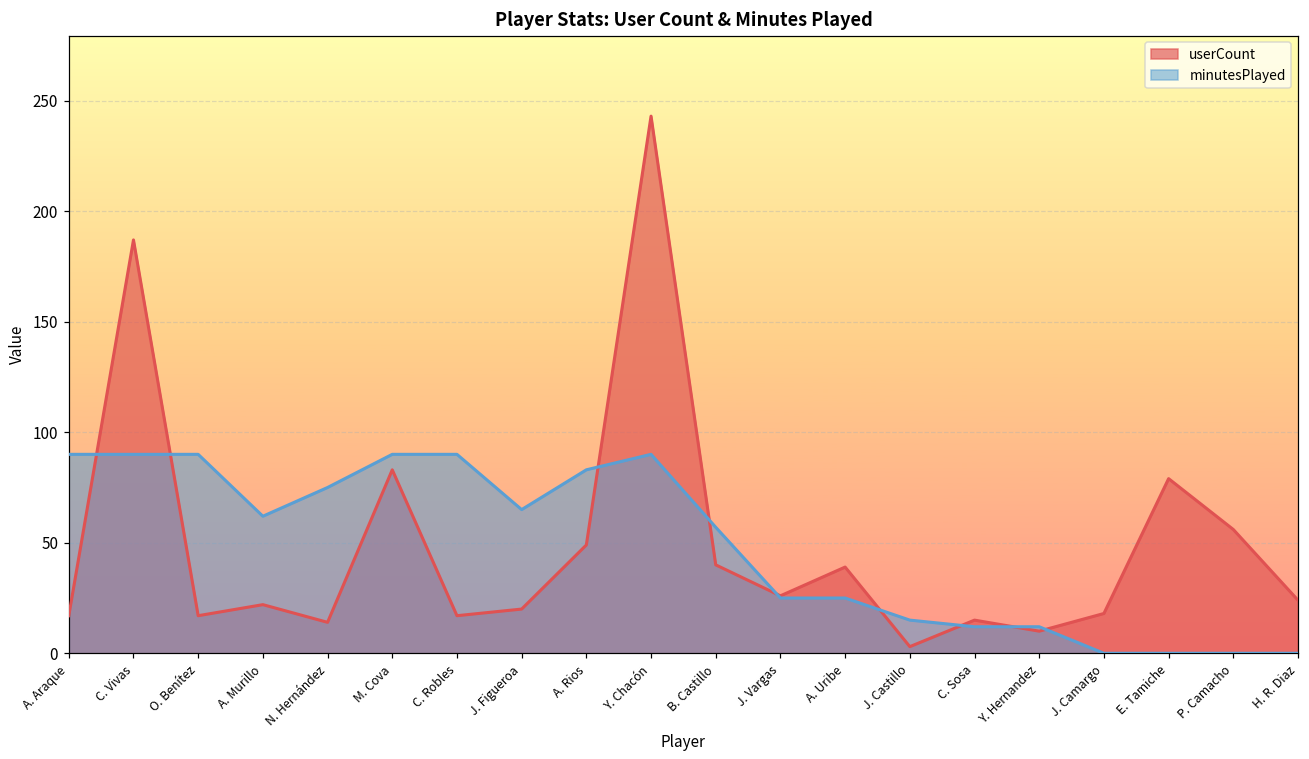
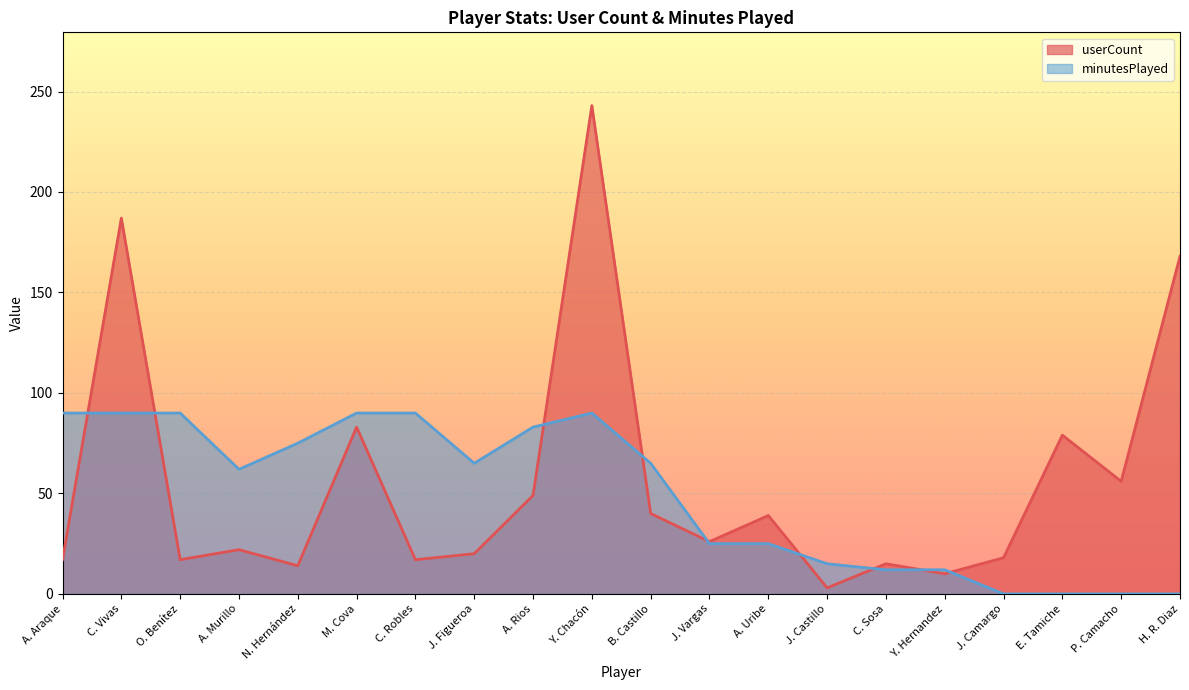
minutesPlayed, B. Castillo: 57 -> 65
userCount, H. R. Diaz: 24 -> 168
